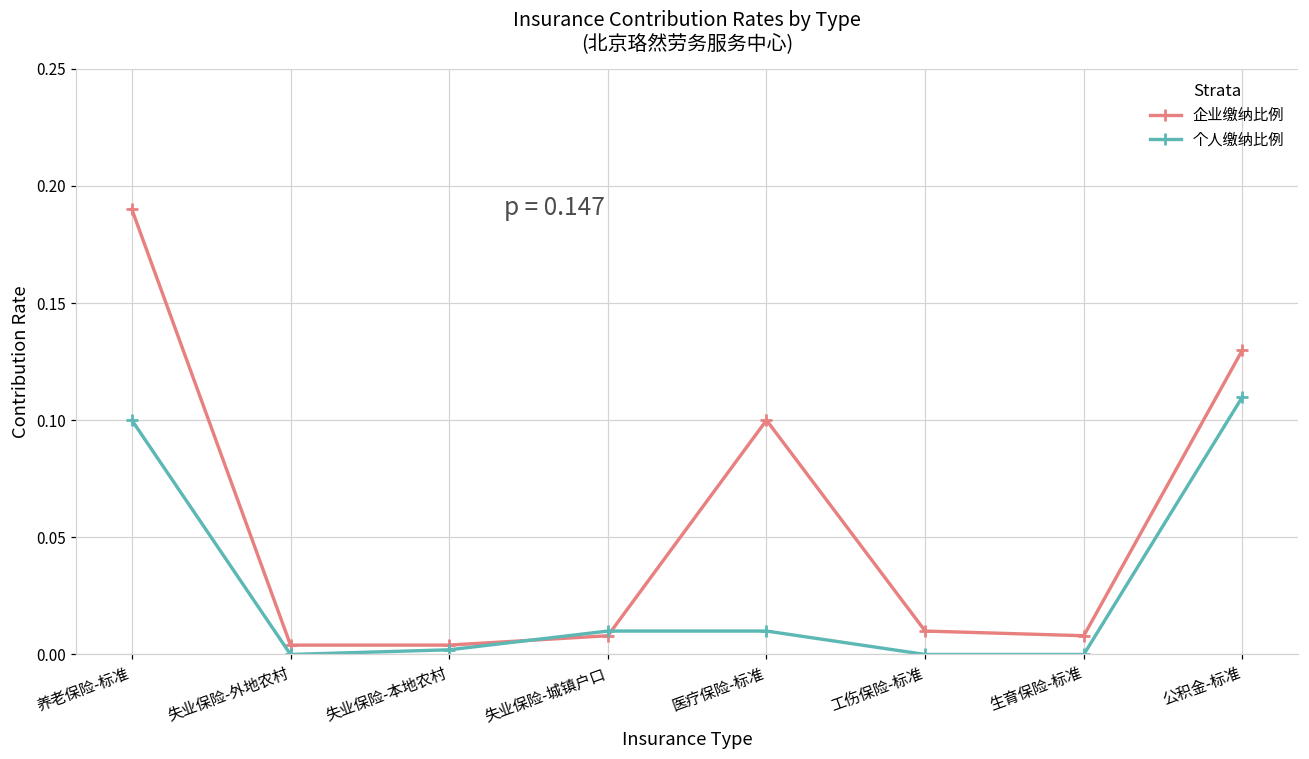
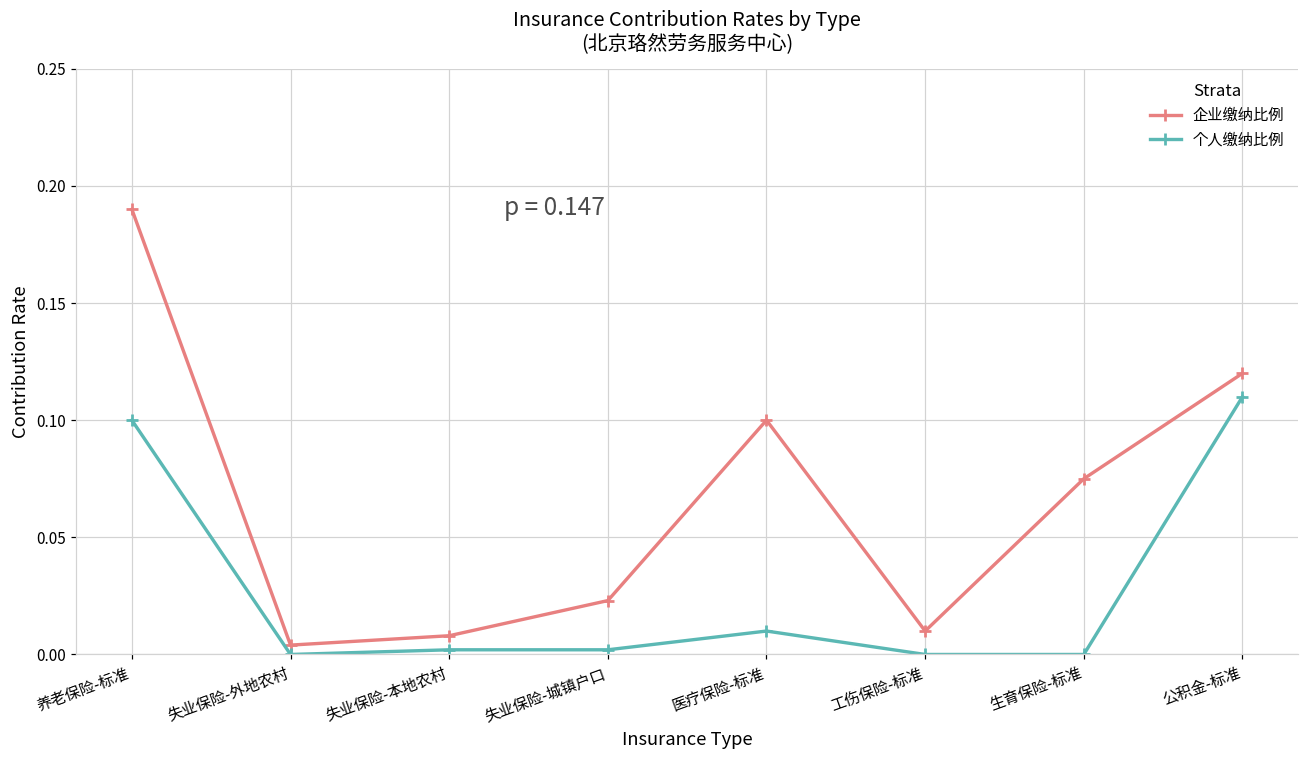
企业缴纳比例, 失业保险-本地农村: 0.004 -> 0.008
企业缴纳比例, 失业保险-城镇户口: 0.008 -> 0.023
个人缴纳比例, 失业保险-城镇户口: 0.010 -> 0.002
企业缴纳比例, 生育保险-标准: 0.008 -> 0.075
企业缴纳比例, 公积金-标准: 0.13 -> 0.12
